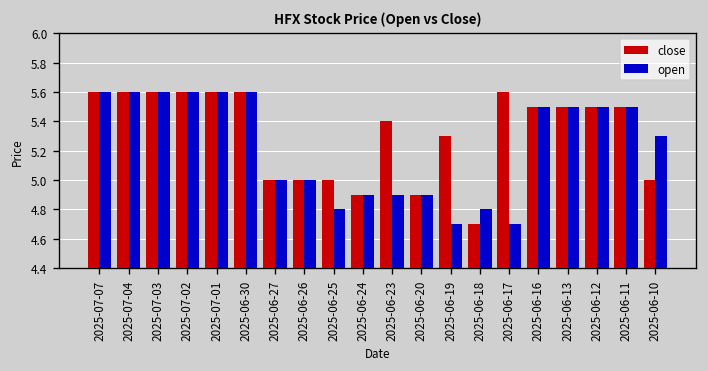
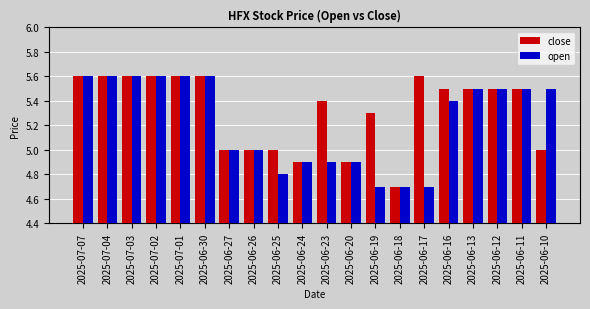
open, 2025-06-18: 4.8 -> 4.7
open, 2025-06-16: 5.5 -> 5.4
open, 2025-06-10: 5.3 -> 5.5
